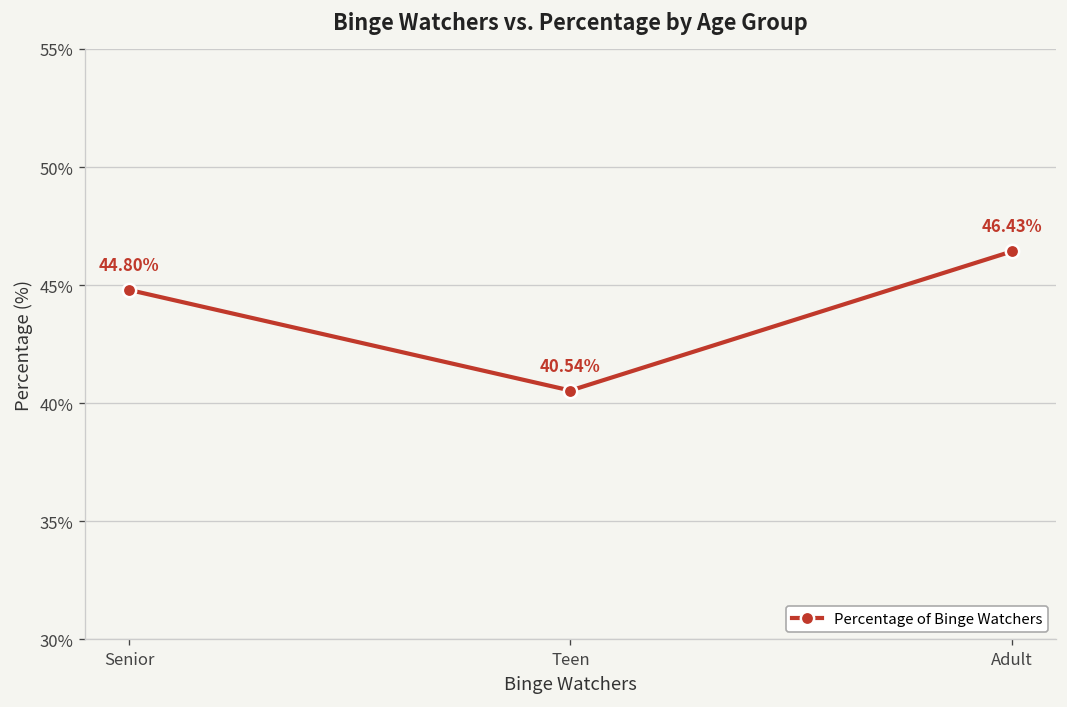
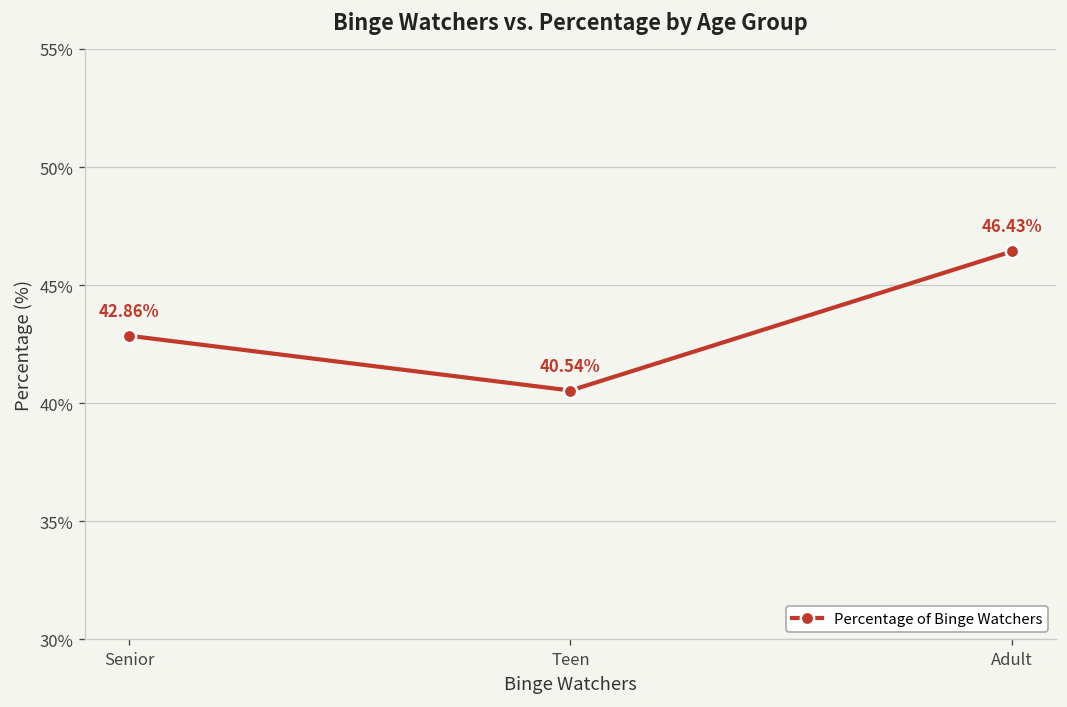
Senior: 44.80% -> 42.86%
